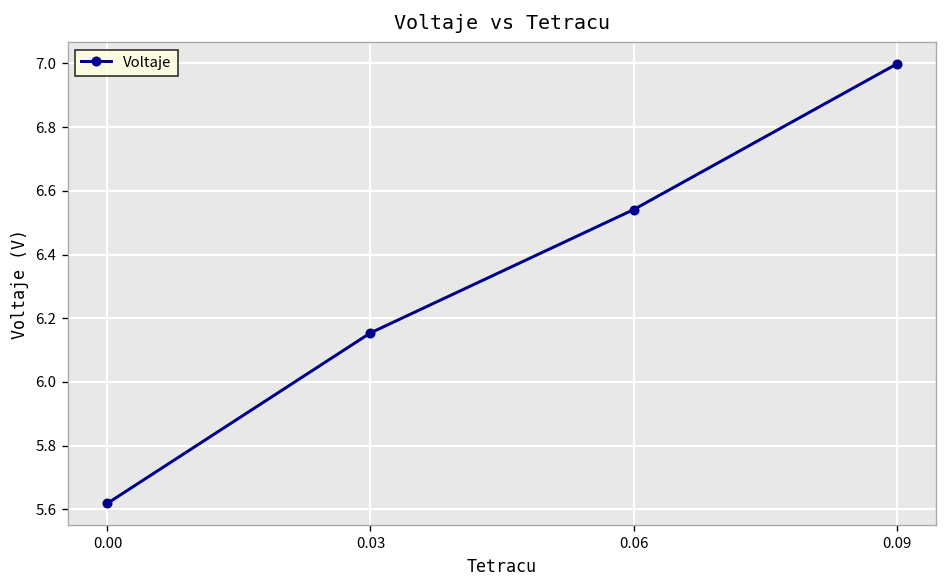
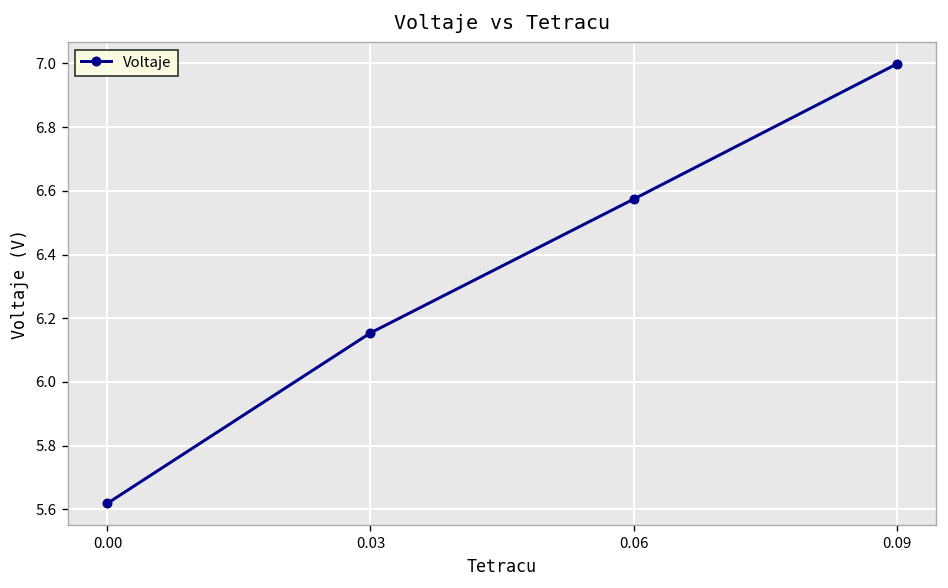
0.06: 6.54 -> 6.57
